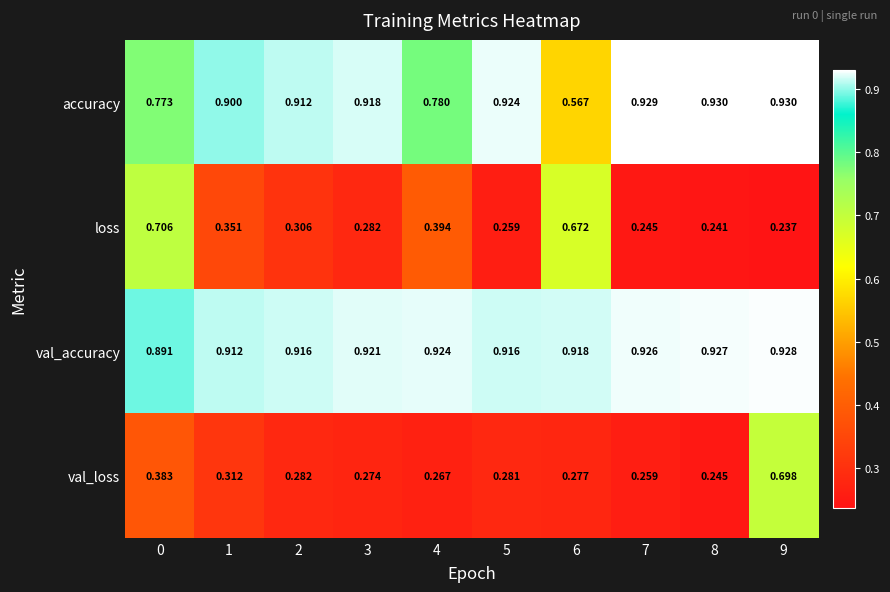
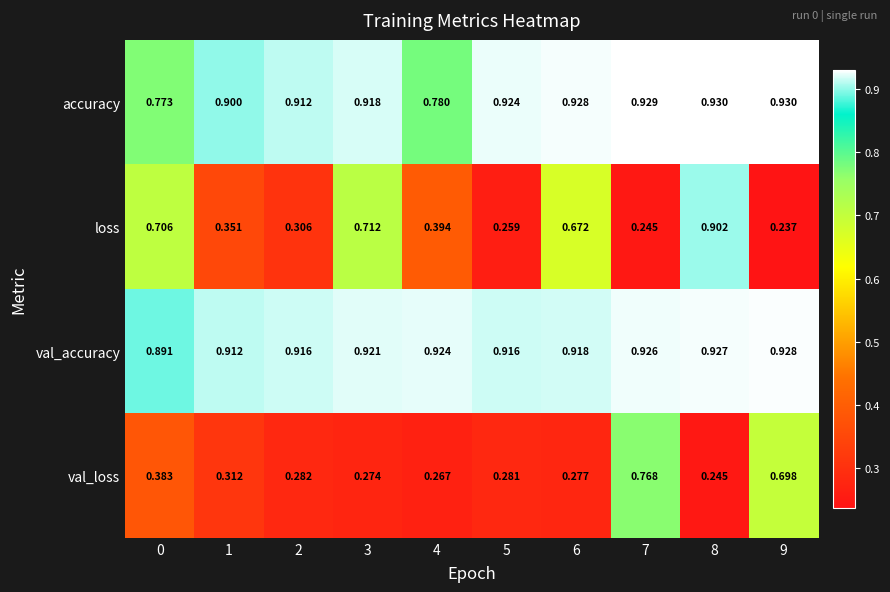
accuracy, 6: 0.567 -> 0.928
loss, 3: 0.282 -> 0.712
loss, 8: 0.241 -> 0.902
val_loss, 7: 0.259 -> 0.768
